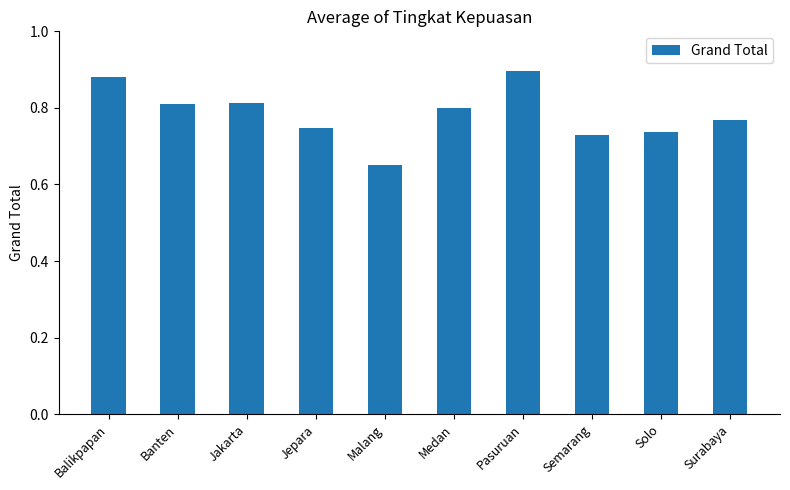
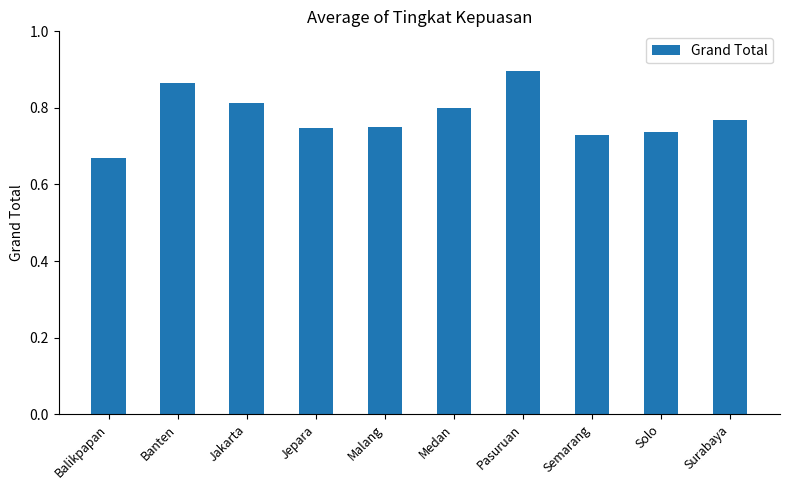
Balikpapan: 0.88 -> 0.67
Banten: 0.81 -> 0.87
Malang: 0.65 -> 0.75
